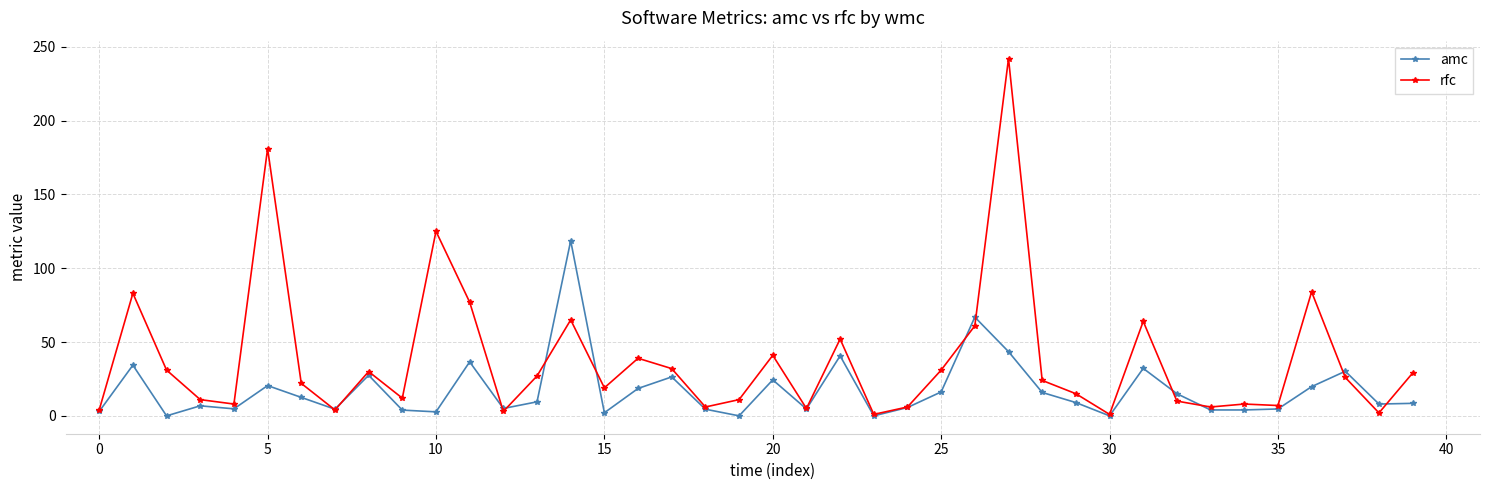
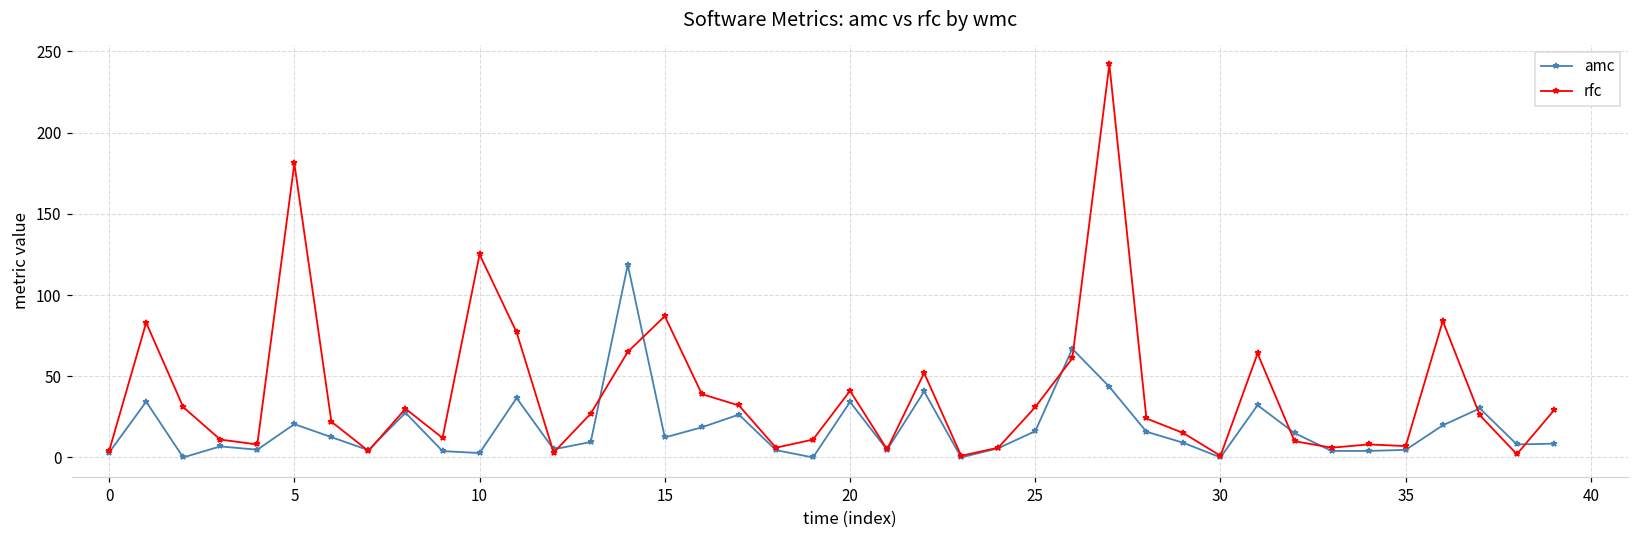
amc, 15: 2 -> 12
rfc, 15: 19 -> 87
amc, 20: 24 -> 34
